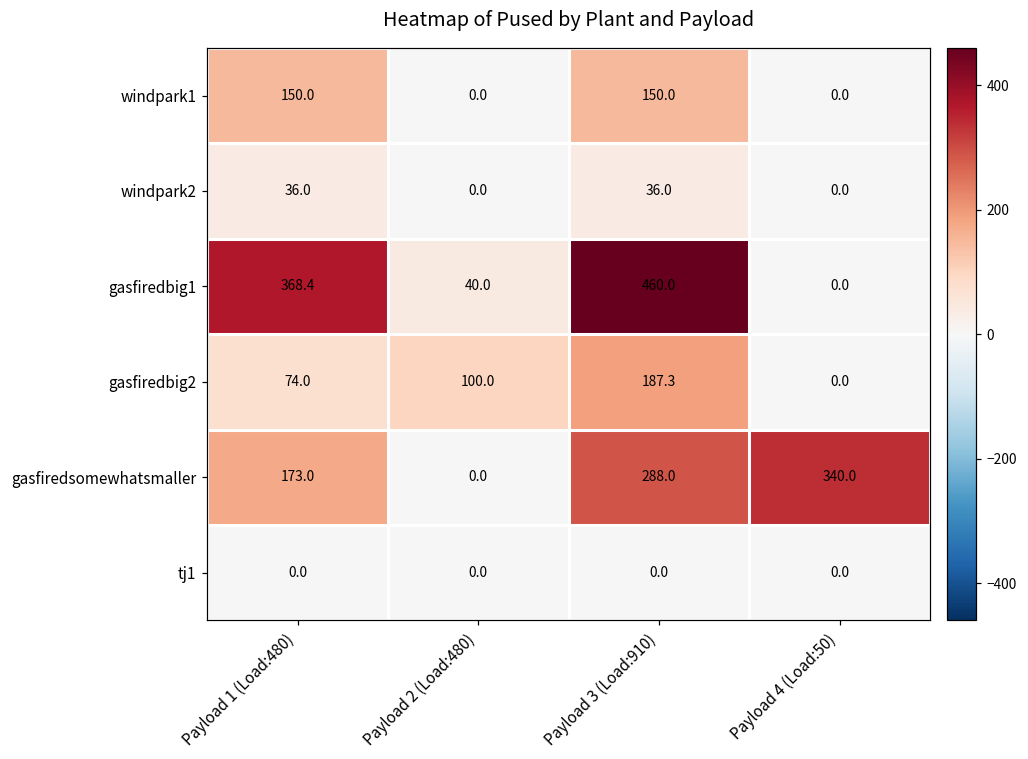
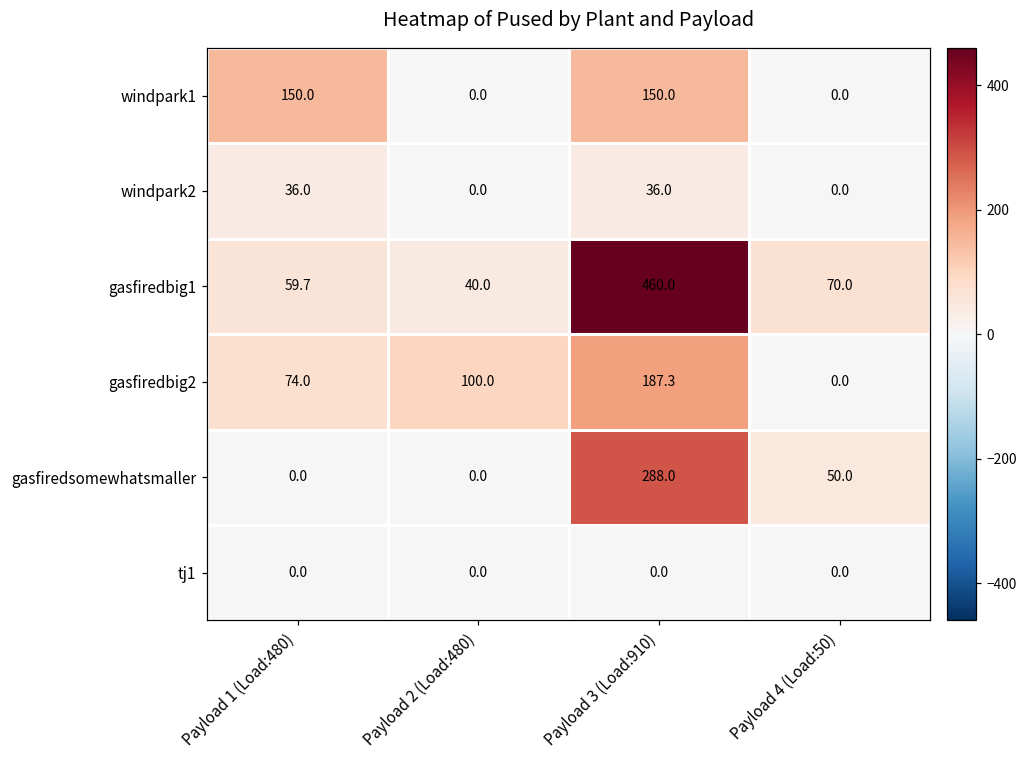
gasfiredbig1, Payload 1 (Load:480): 368.4 -> 59.7
gasfiredbig1, Payload 4 (Load:50): 0.0 -> 70.0
gasfiredsomewhatsmaller, Payload 1 (Load:480): 173.0 -> 0.0
gasfiredsomewhatsmaller, Payload 4 (Load:50): 340.0 -> 50.0
